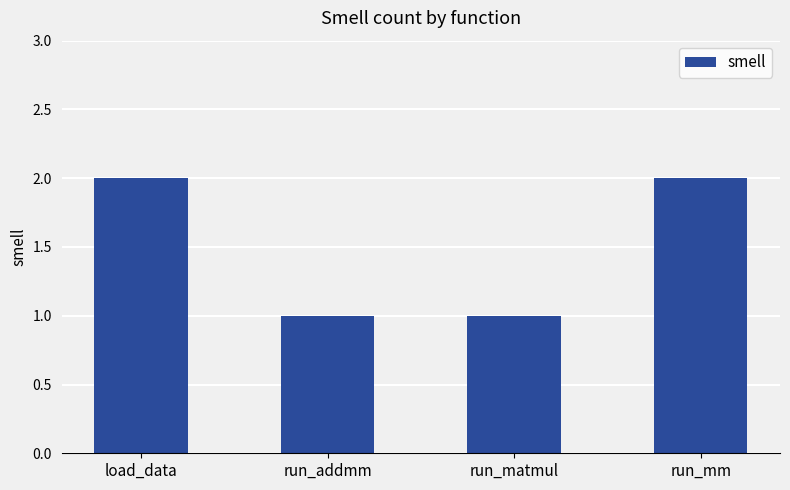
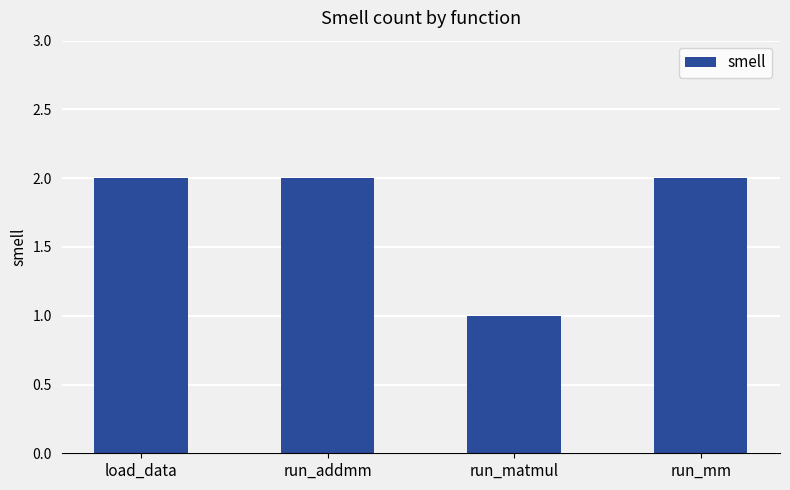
run_addmm: 1 -> 2
